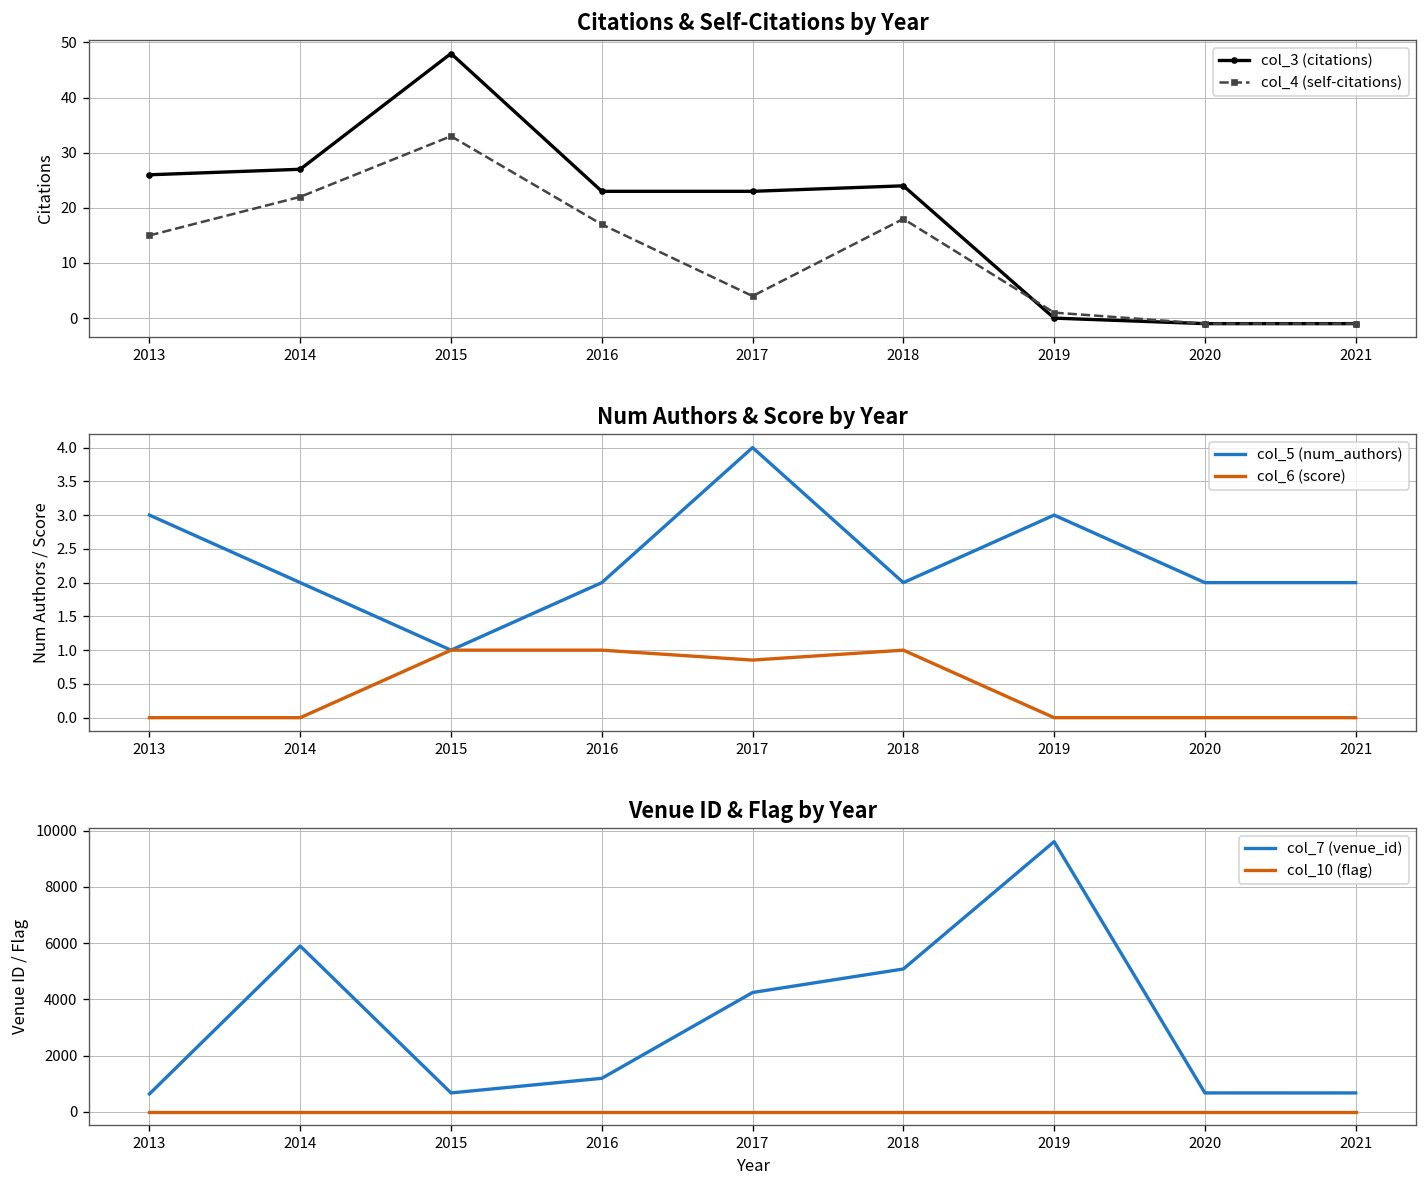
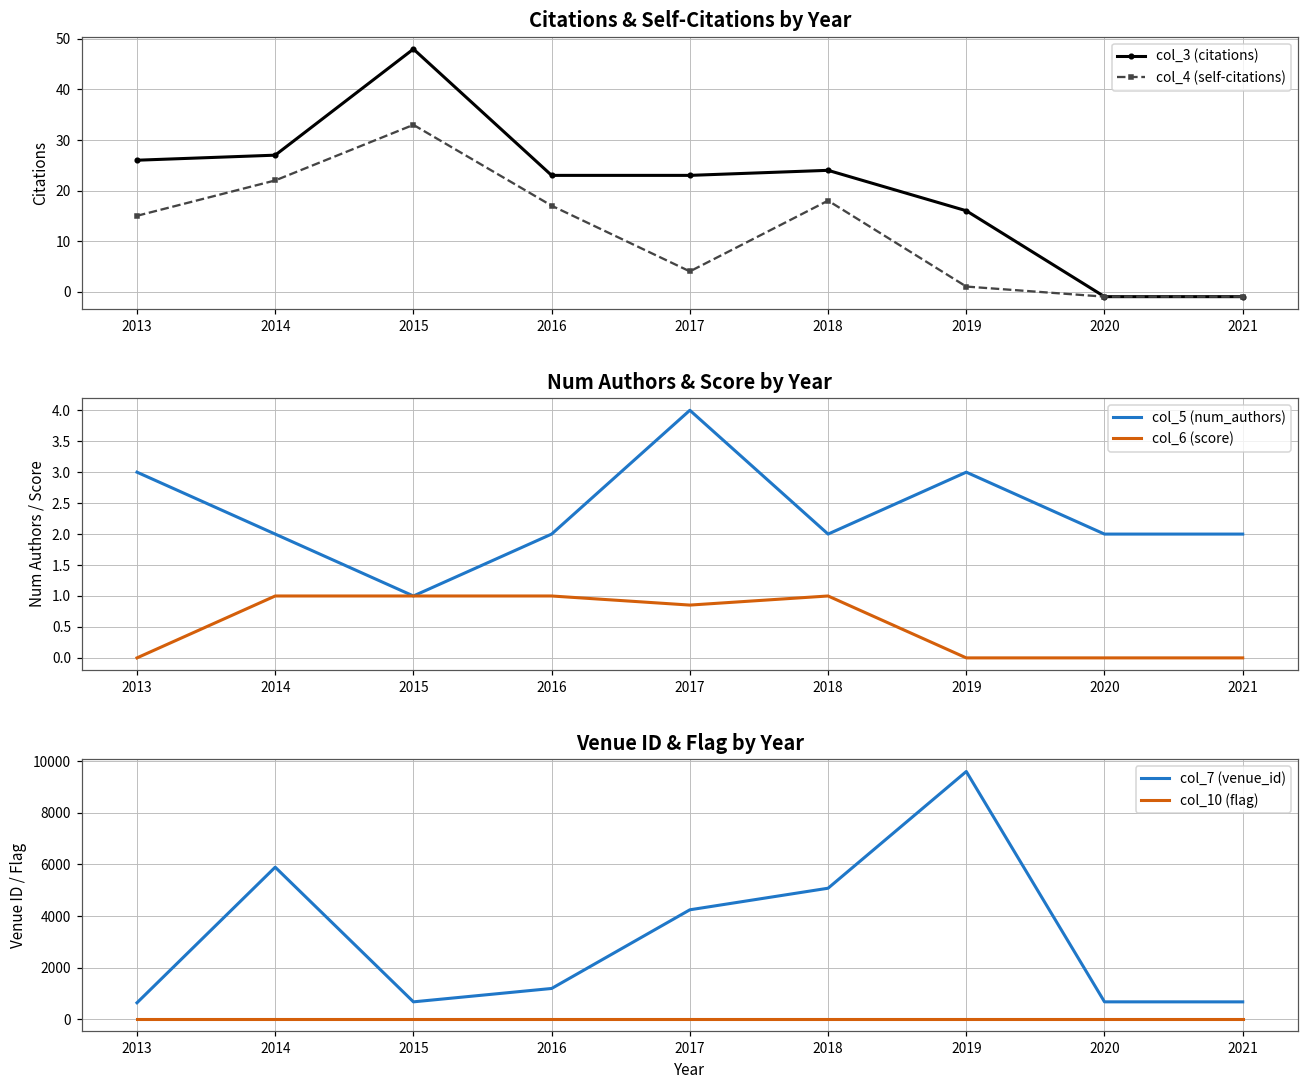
Citations & Self-Citations by Year, col_3 (citations), 2019: 0 -> 16
Num Authors & Score by Year, col_6 (score), 2014: 0 -> 1
